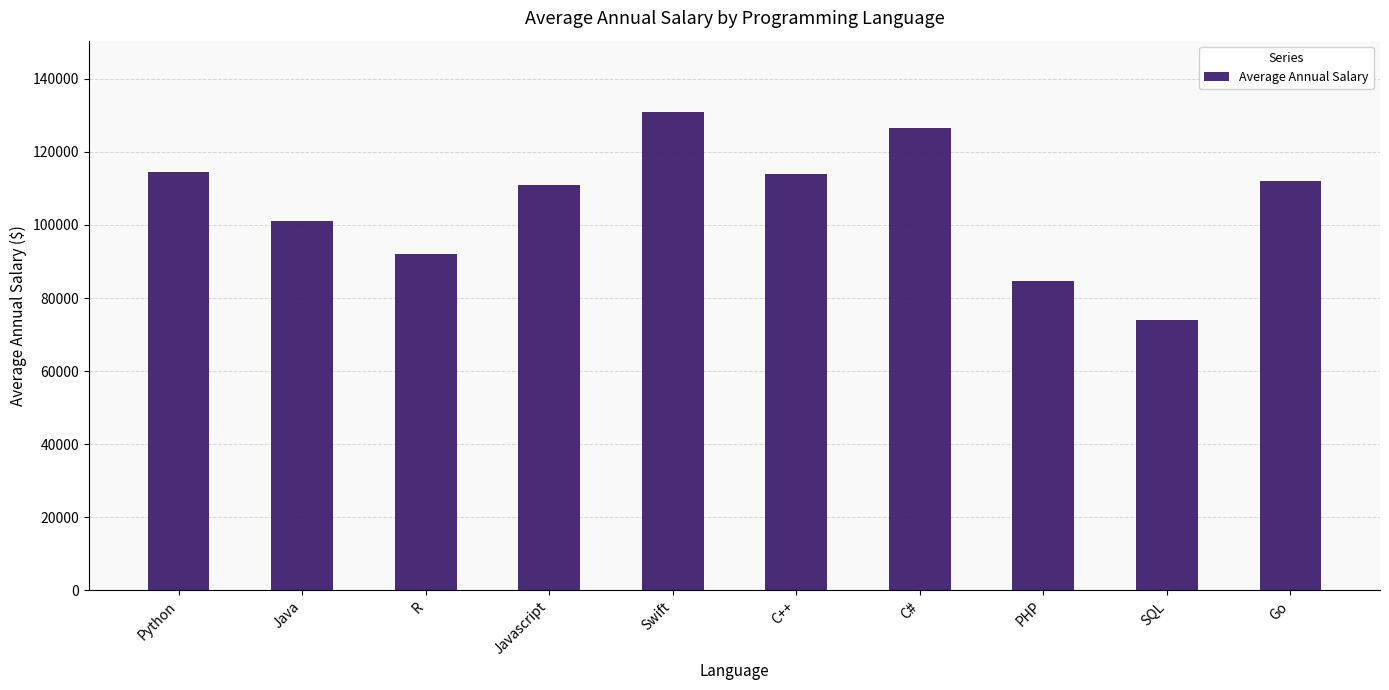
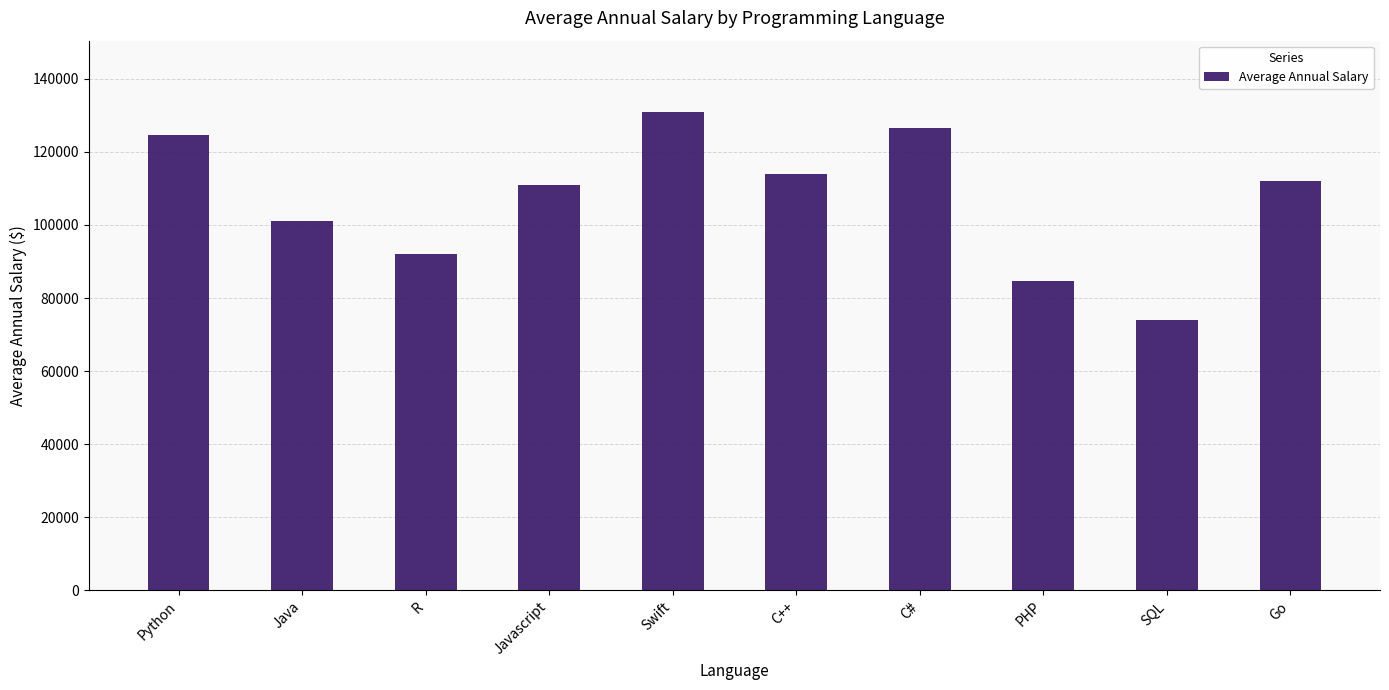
Python: 114000 -> 125000
